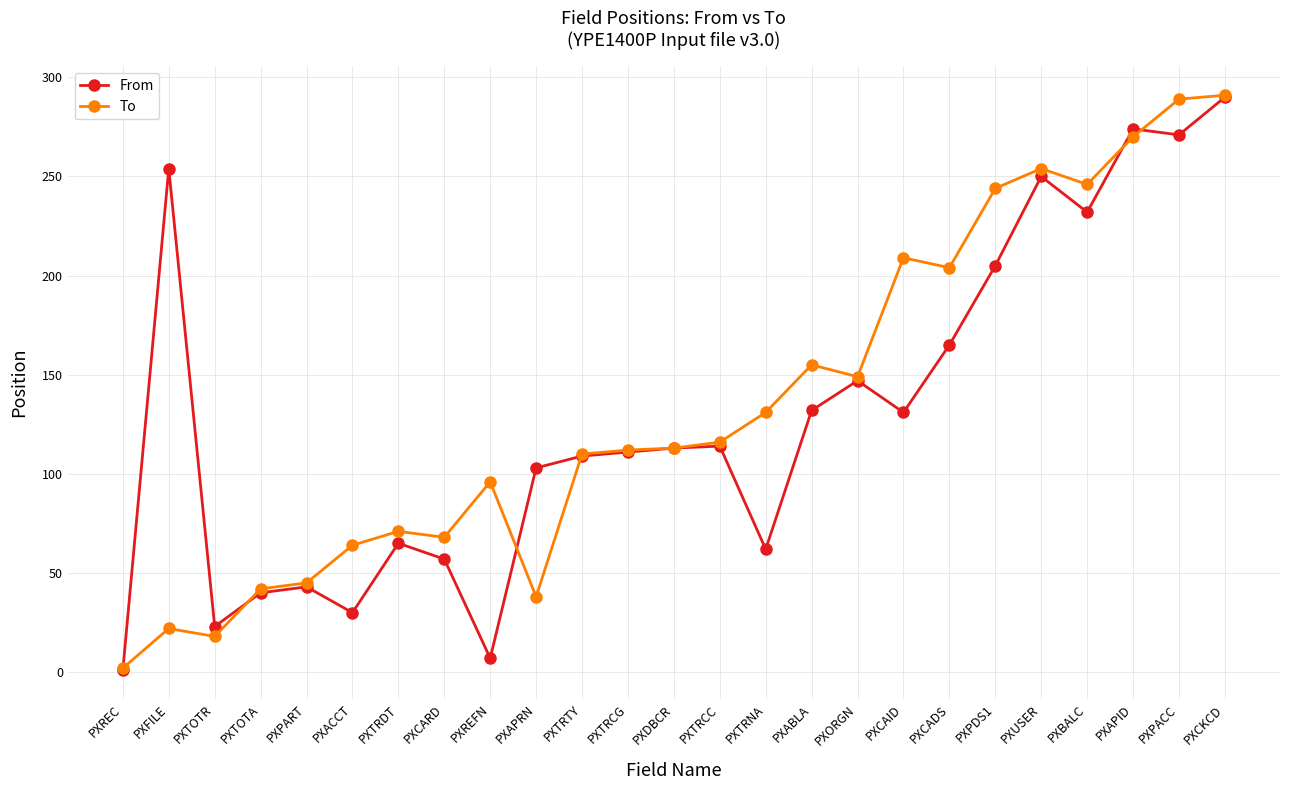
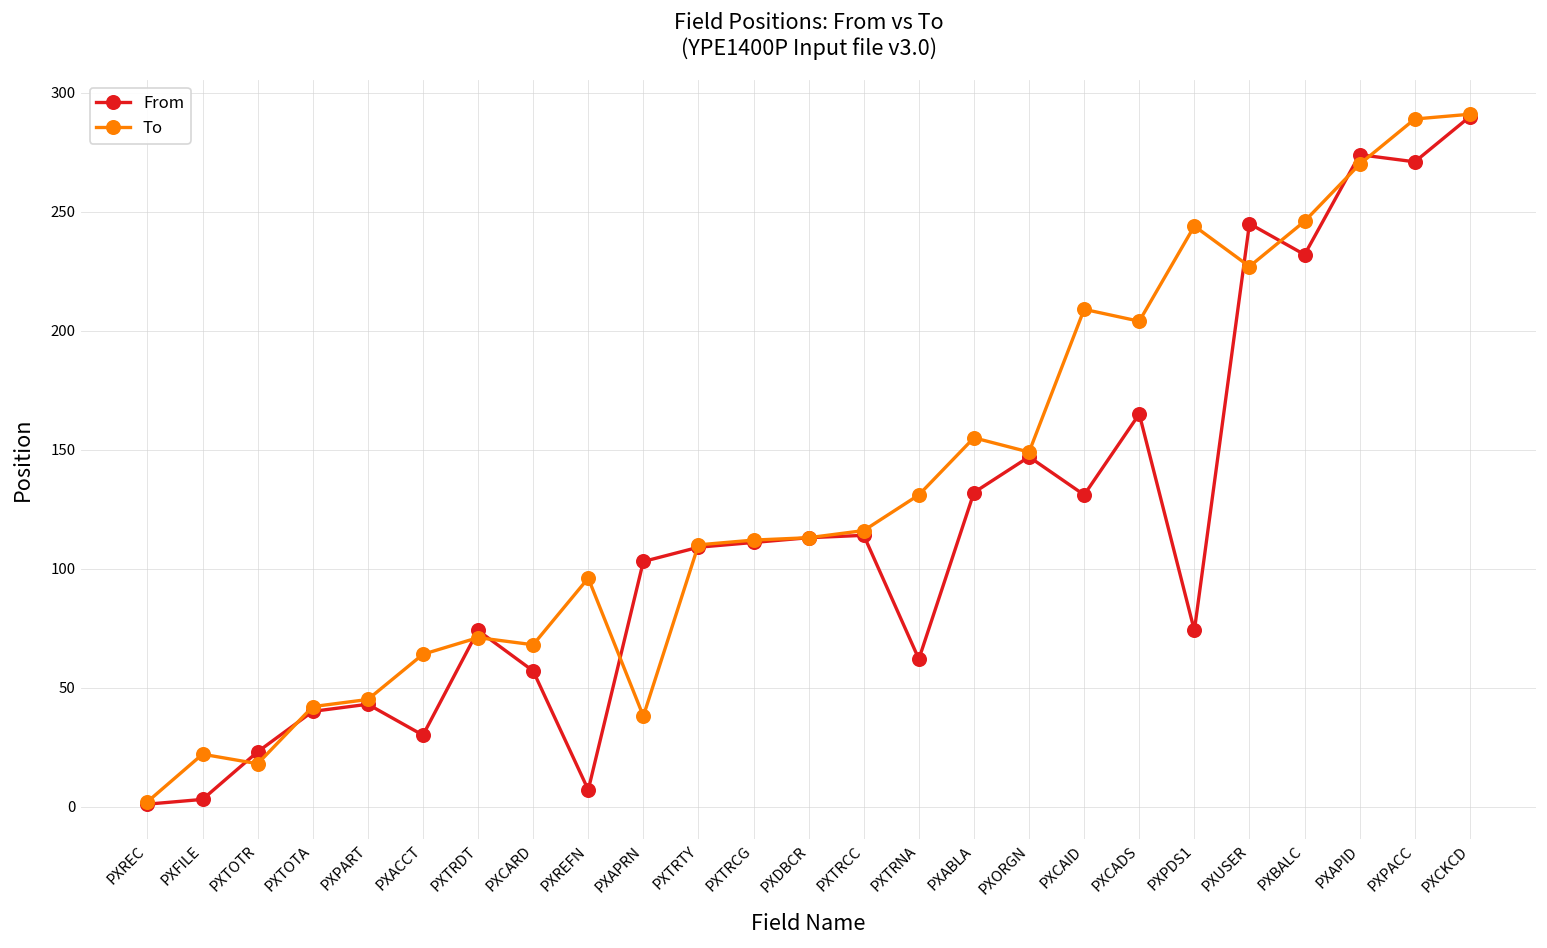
From, PXFILE: 254 -> 3
From, PXTRDT: 65 -> 74
From, PXPDS1: 205 -> 74
From, PXUSER: 250 -> 245
To, PXUSER: 254 -> 227
